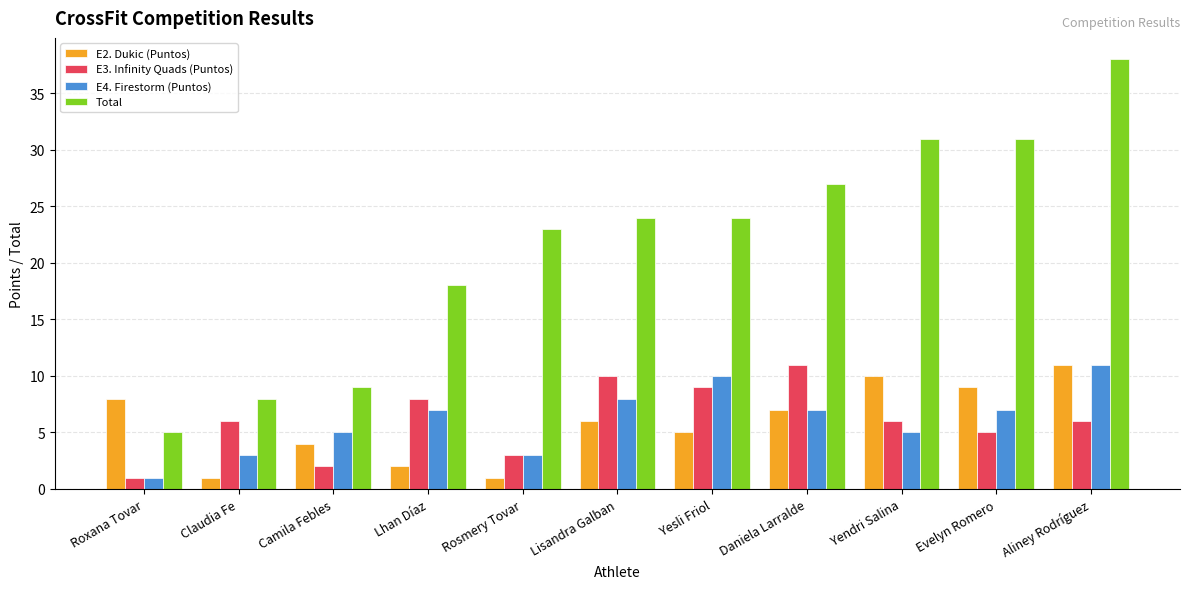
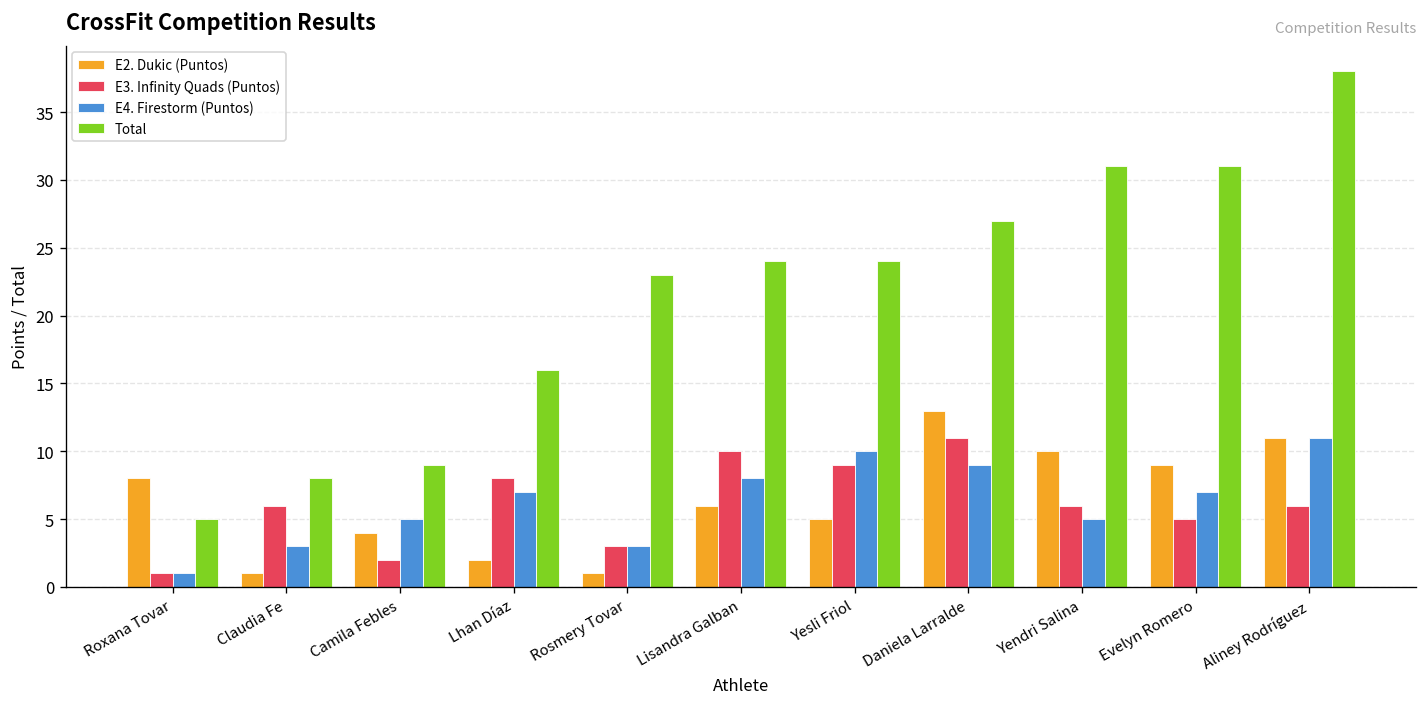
Total, Lhan Díaz: 18 -> 16
E2. Dukic (Puntos), Daniela Larralde: 7 -> 13
E4. Firestorm (Puntos), Daniela Larralde: 7 -> 9
